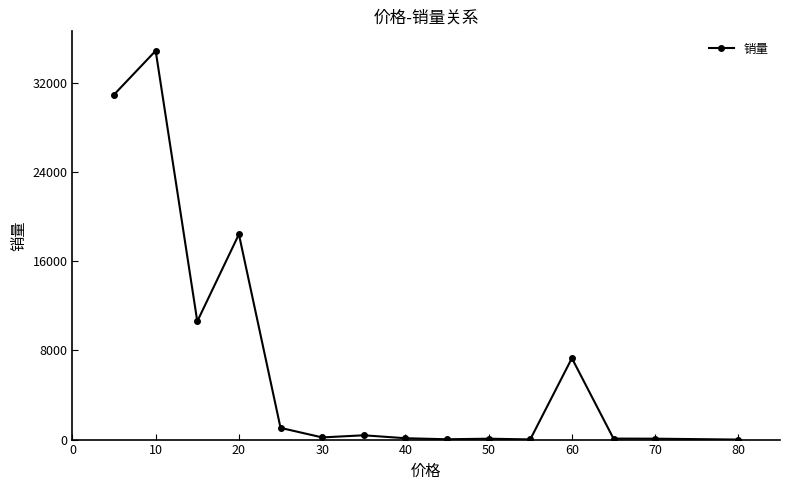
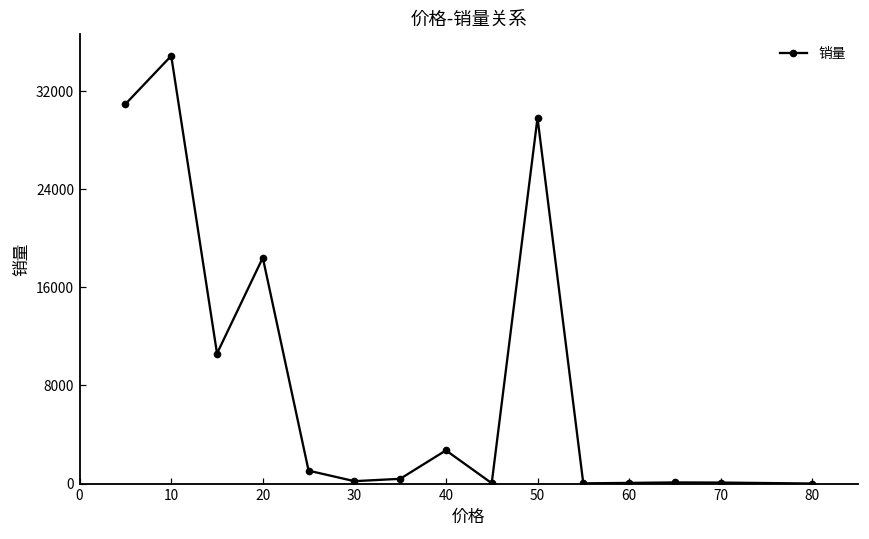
40: 100 -> 2700
50: 100 -> 29800
60: 7300 -> 100
